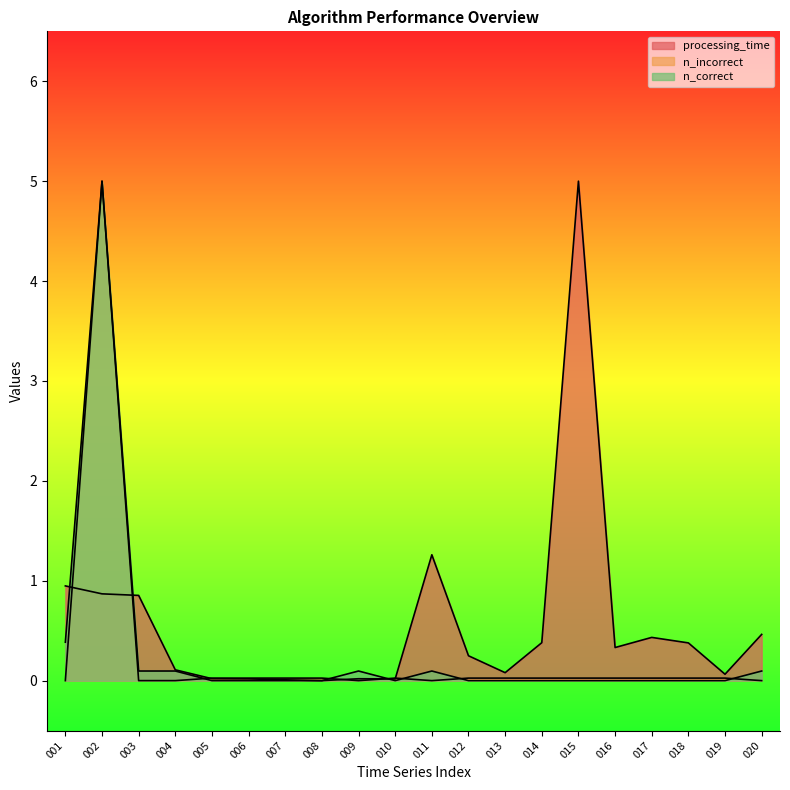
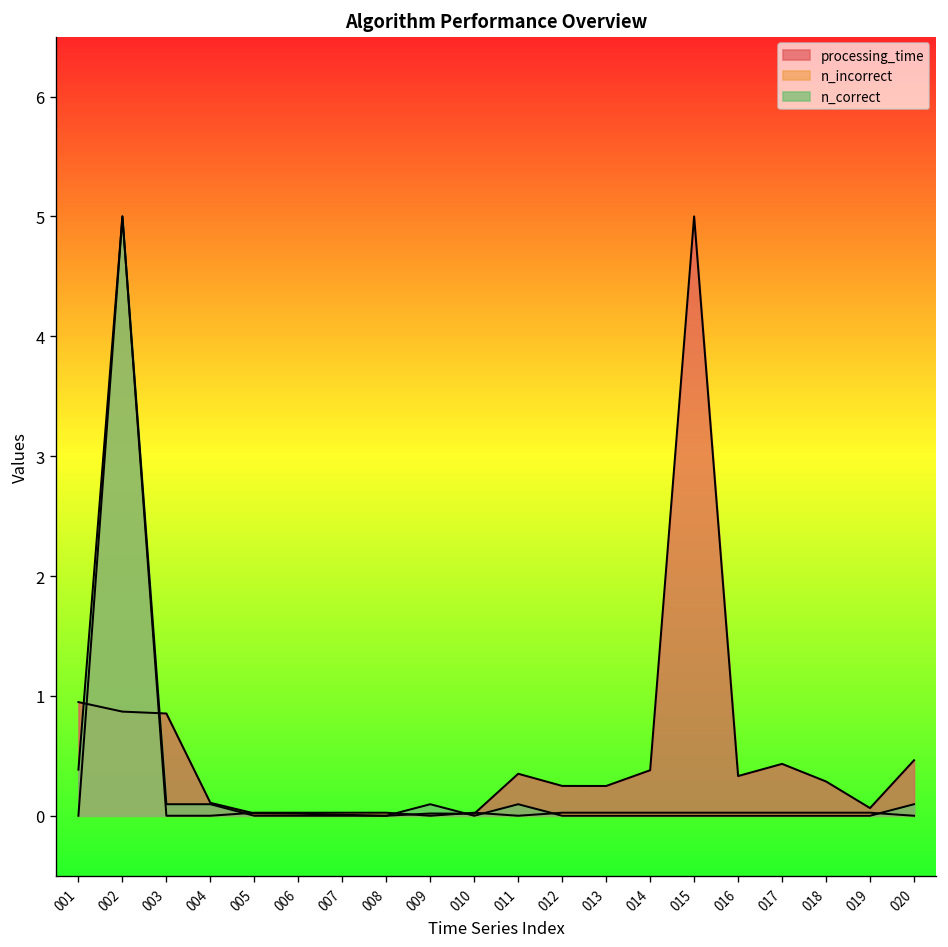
processing_time, 011: 1.3 -> 0.4
processing_time, 013: 0.1 -> 0.2
processing_time, 018: 0.4 -> 0.3
